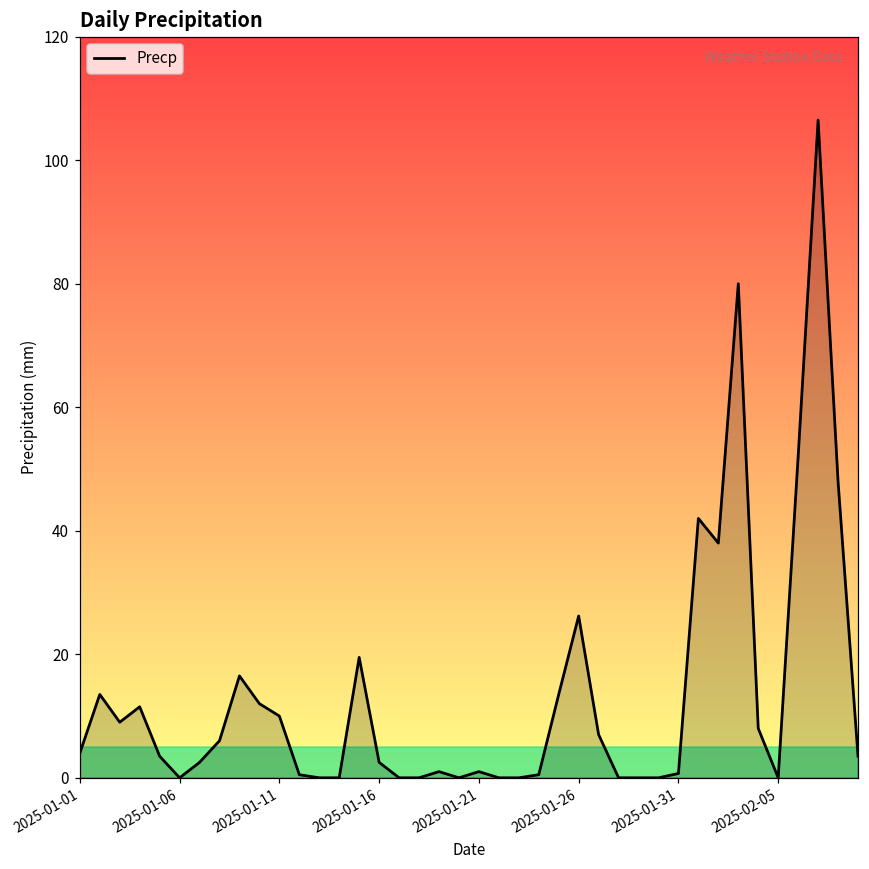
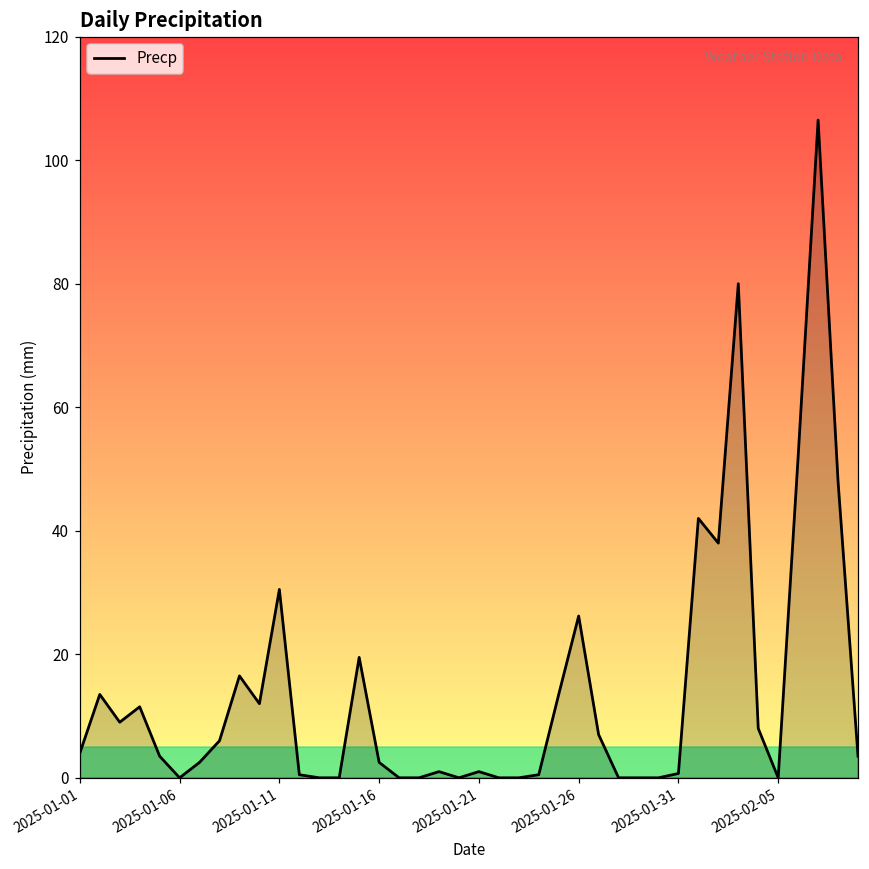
2025-01-11: 10 -> 31
